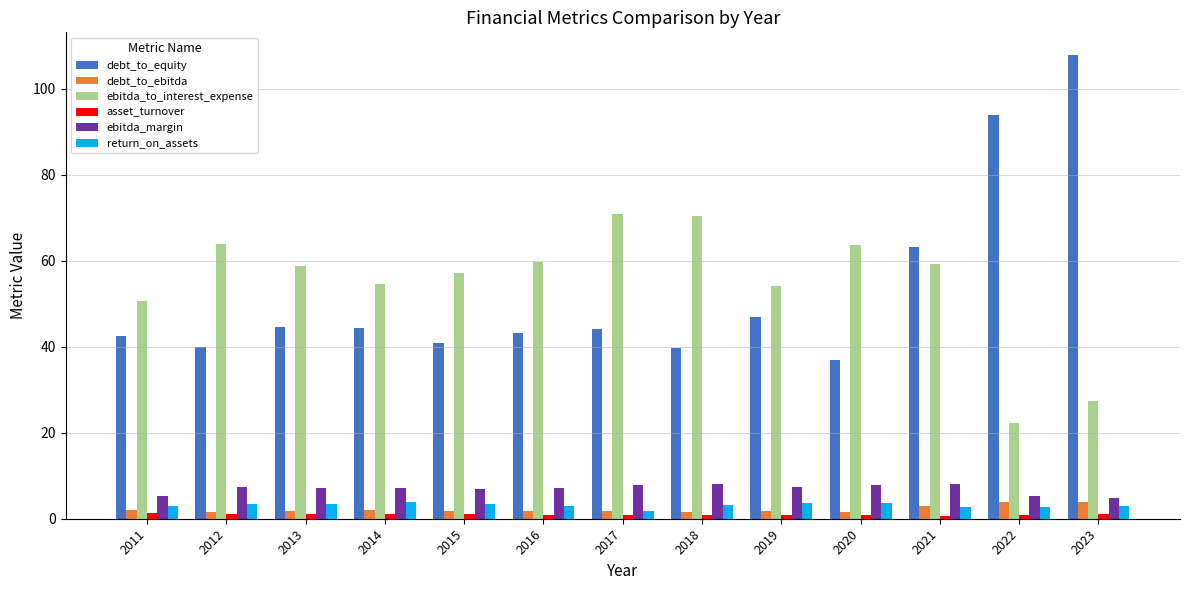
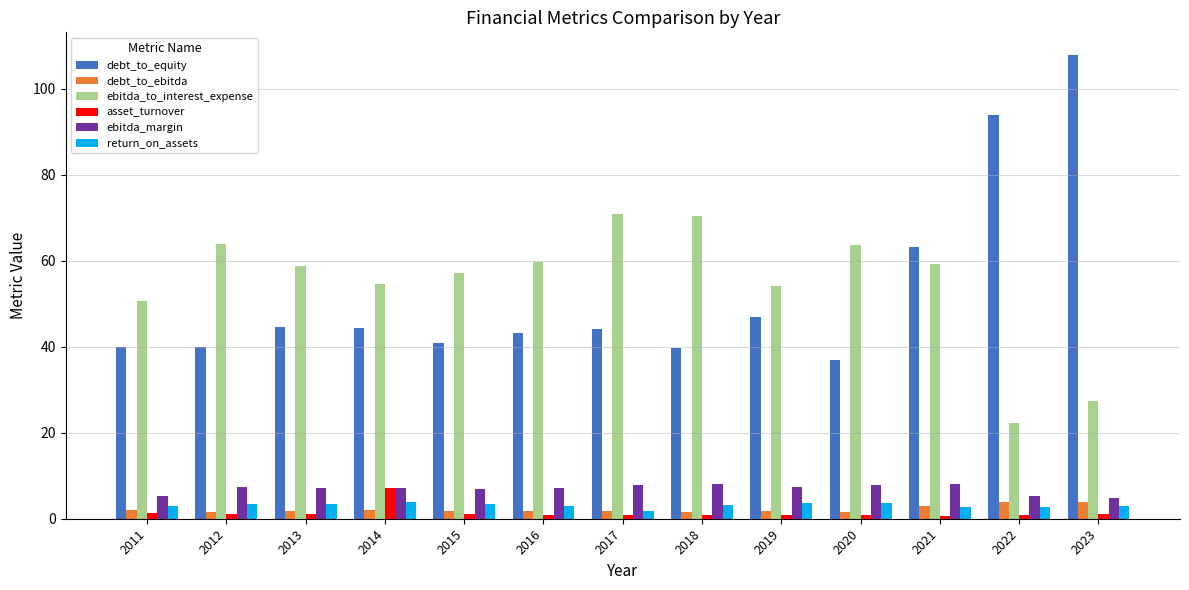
debt_to_equity, 2011: 43 -> 40
asset_turnover, 2014: 1 -> 7
